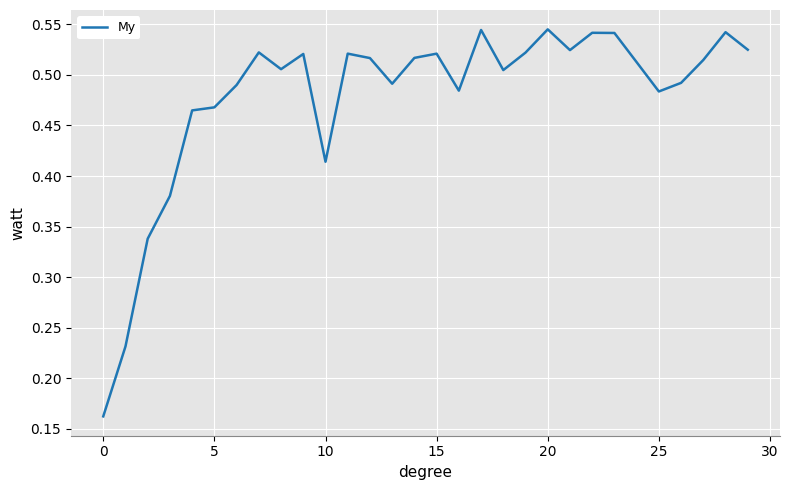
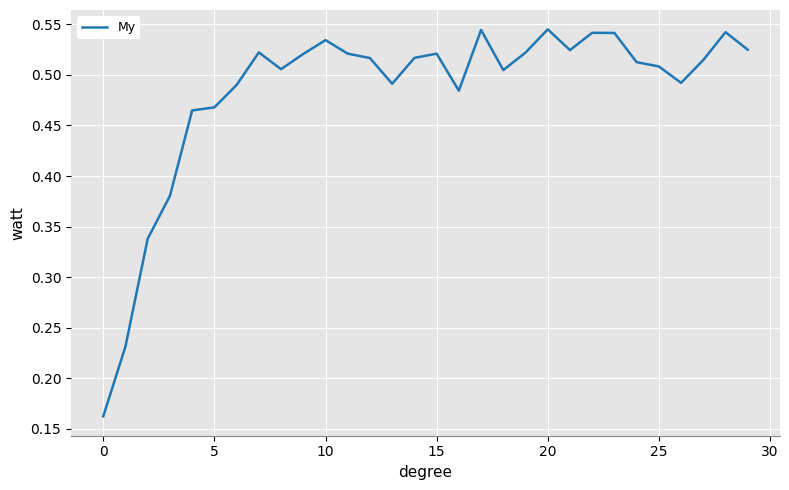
10: 0.414 -> 0.534
25: 0.484 -> 0.508
